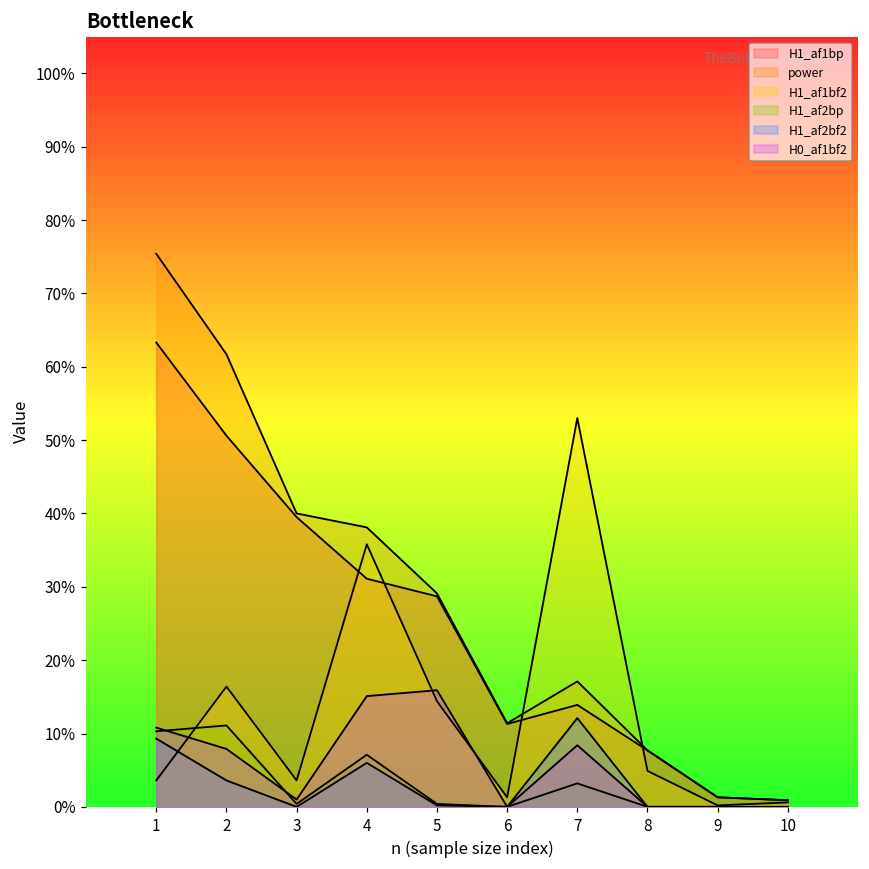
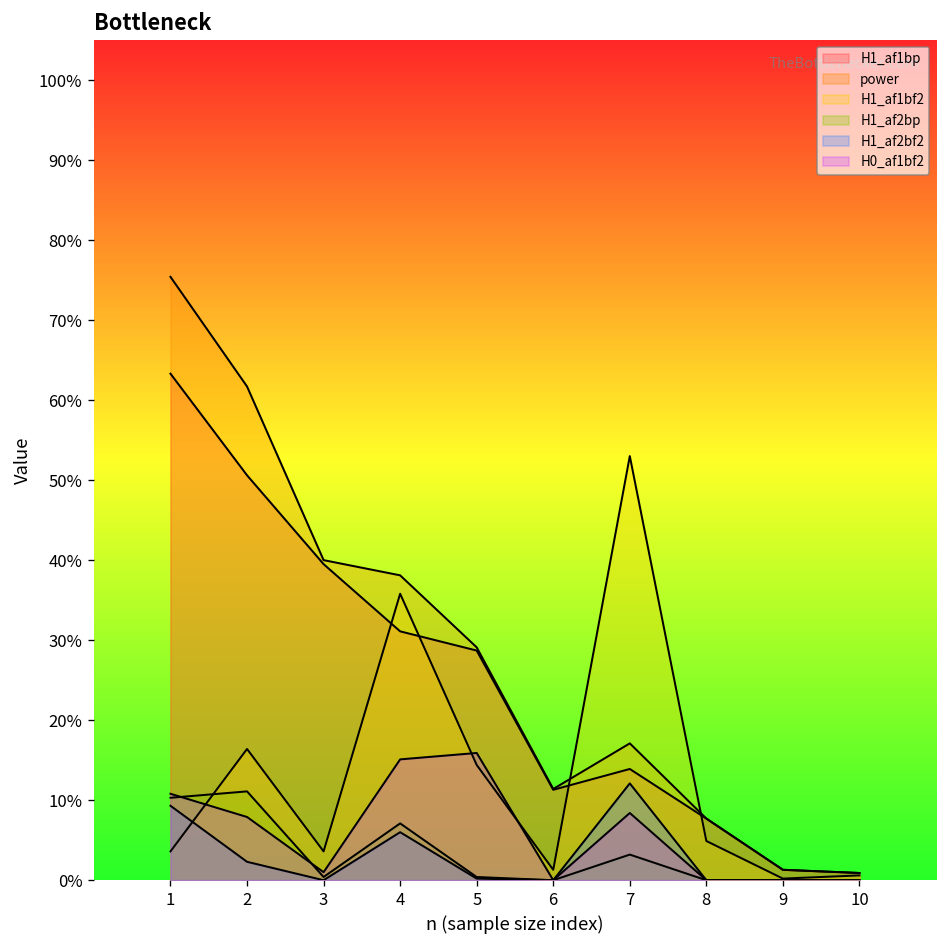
H1_af2bf2, 2: 4% -> 2%
